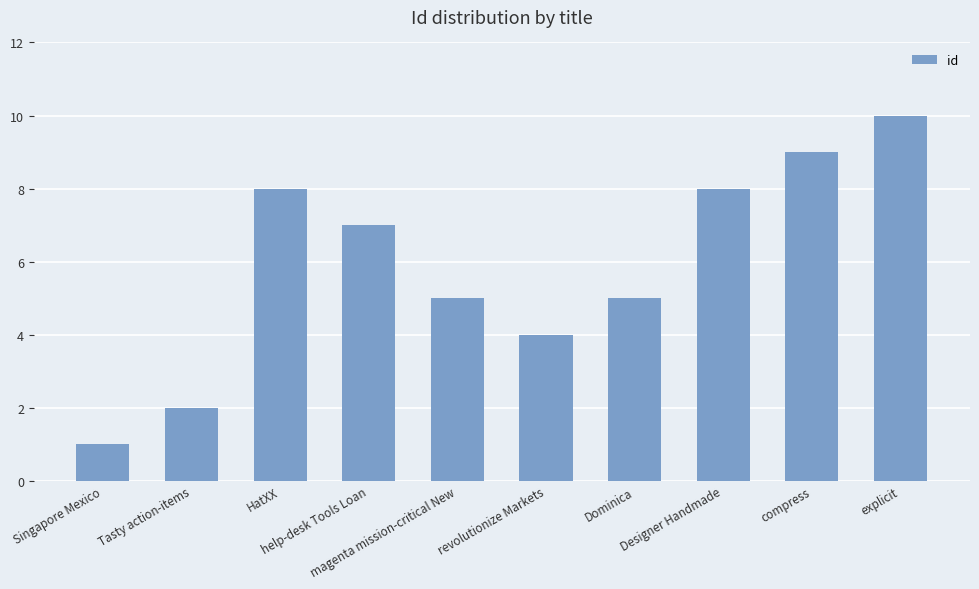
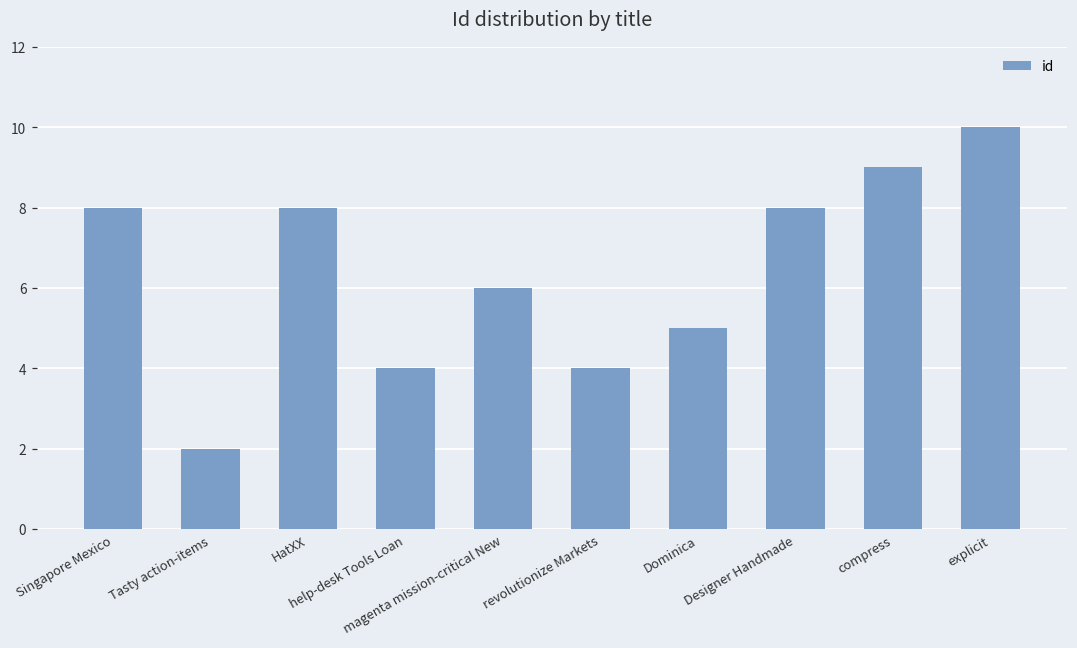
Singapore Mexico: 1 -> 8
help-desk Tools Loan: 7 -> 4
magenta mission-critical New: 5 -> 6
